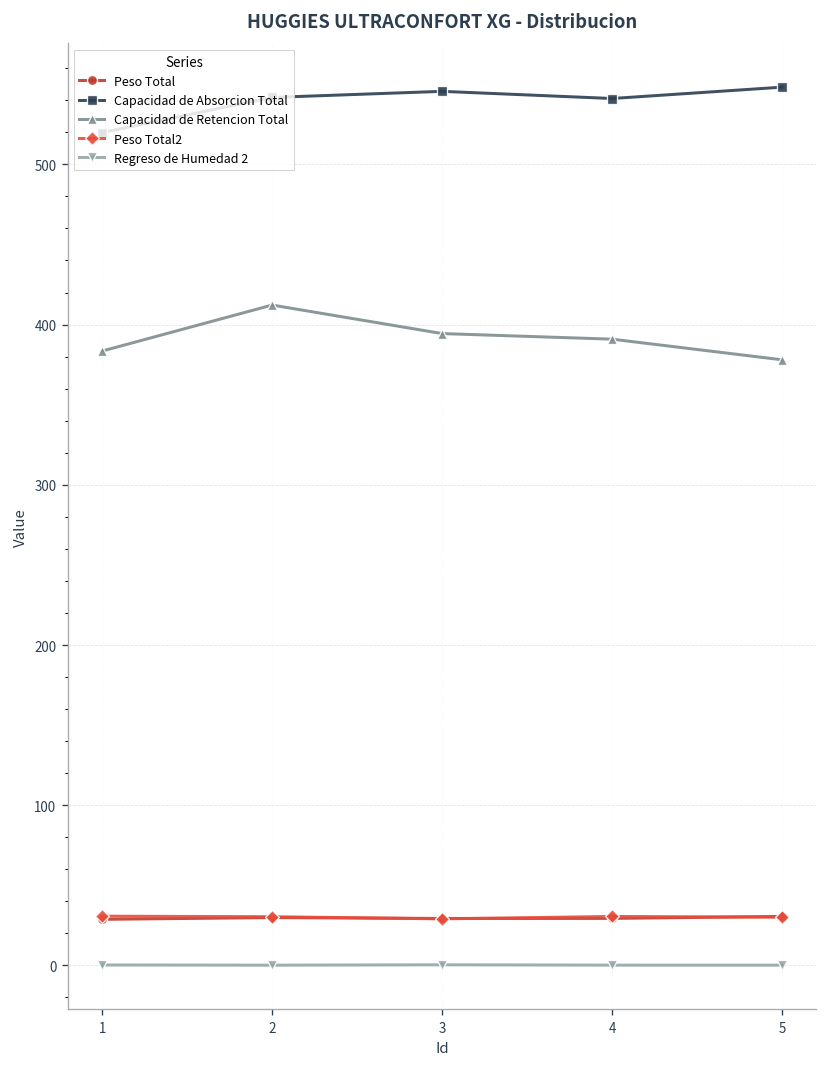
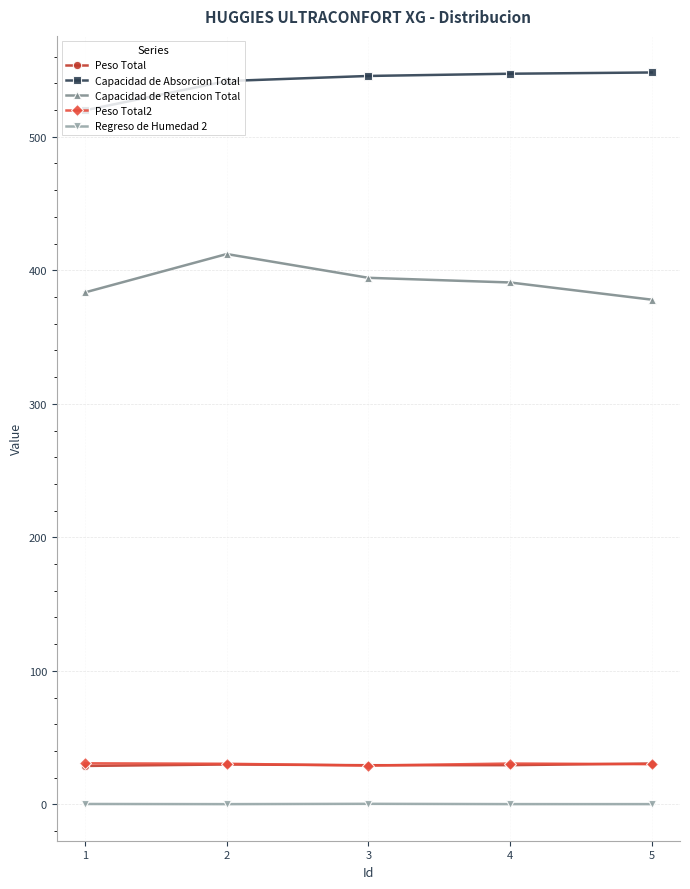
Capacidad de Absorcion Total, 4: 541 -> 547
